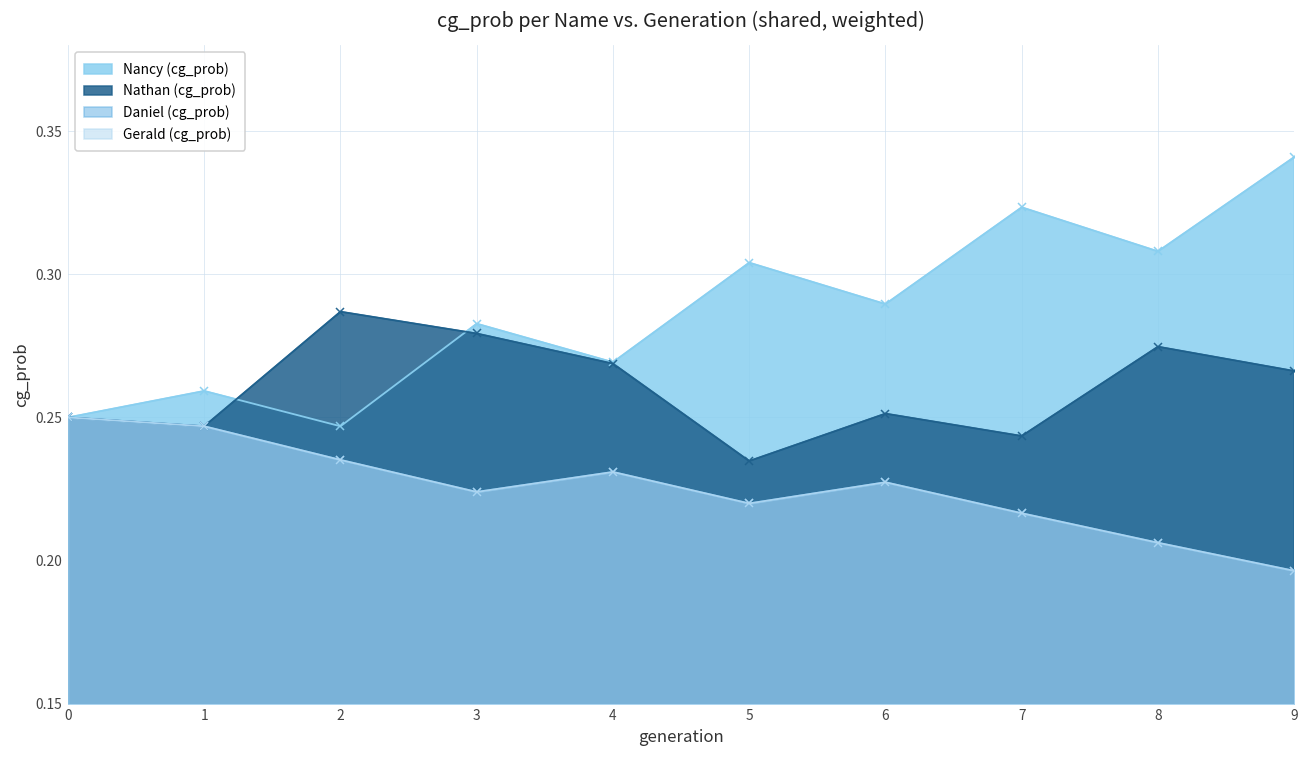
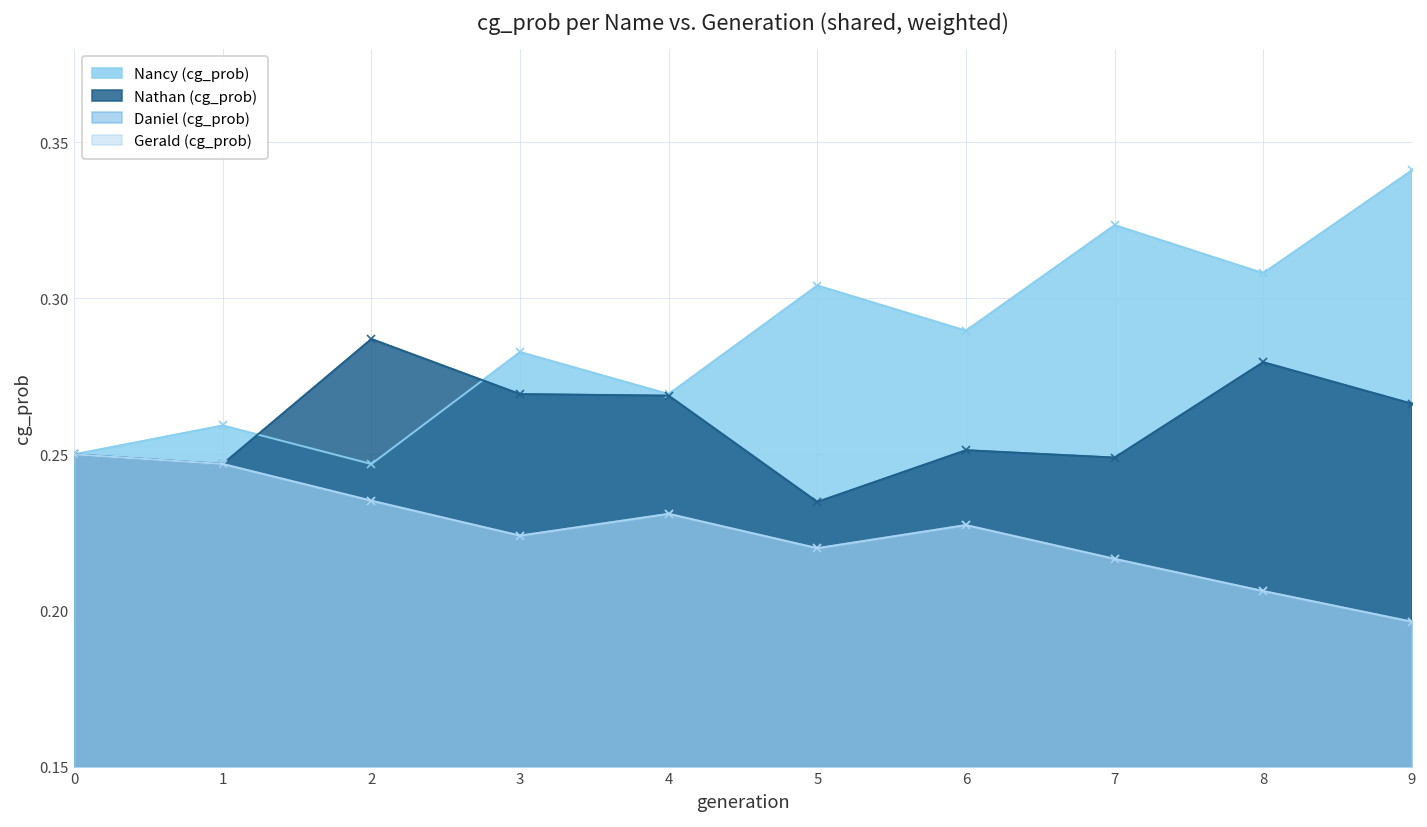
Nathan (cg_prob), 3: 0.279 -> 0.269
Nathan (cg_prob), 7: 0.244 -> 0.249
Nathan (cg_prob), 8: 0.275 -> 0.280
